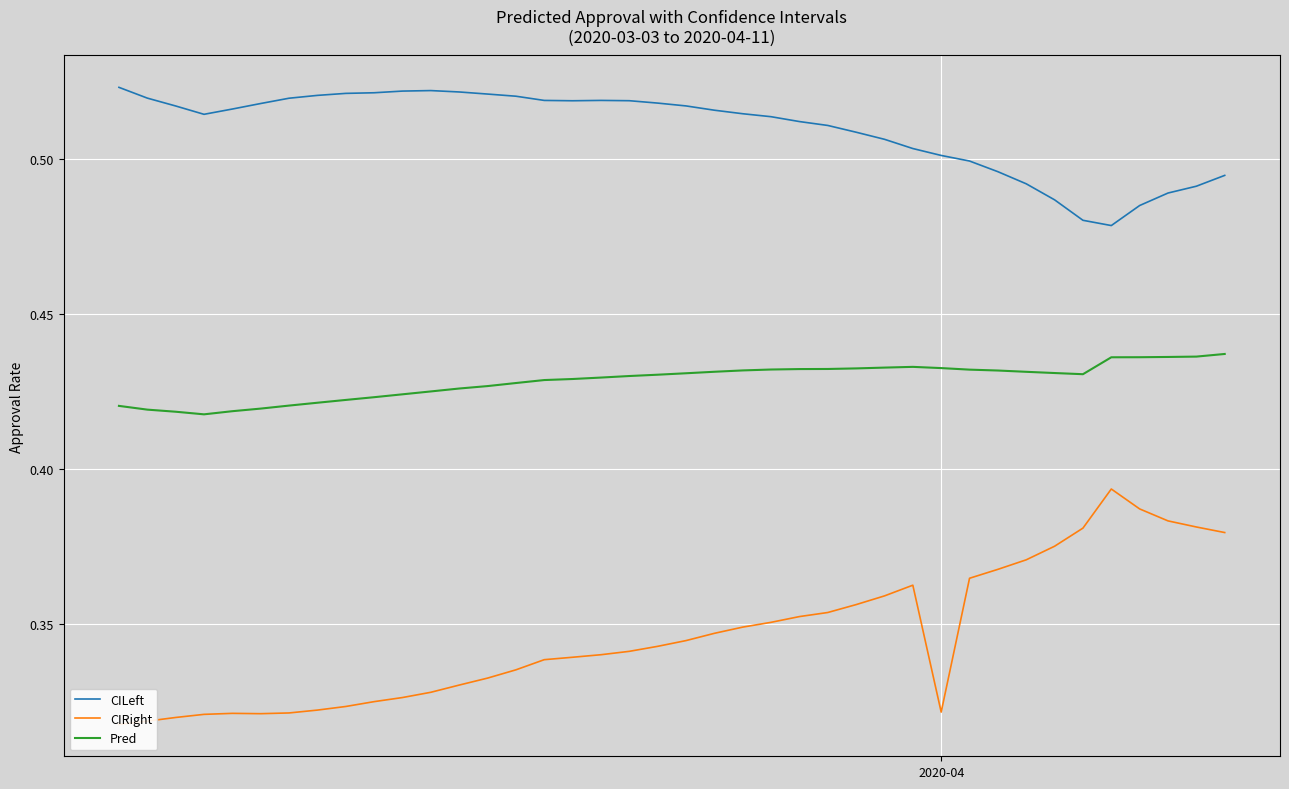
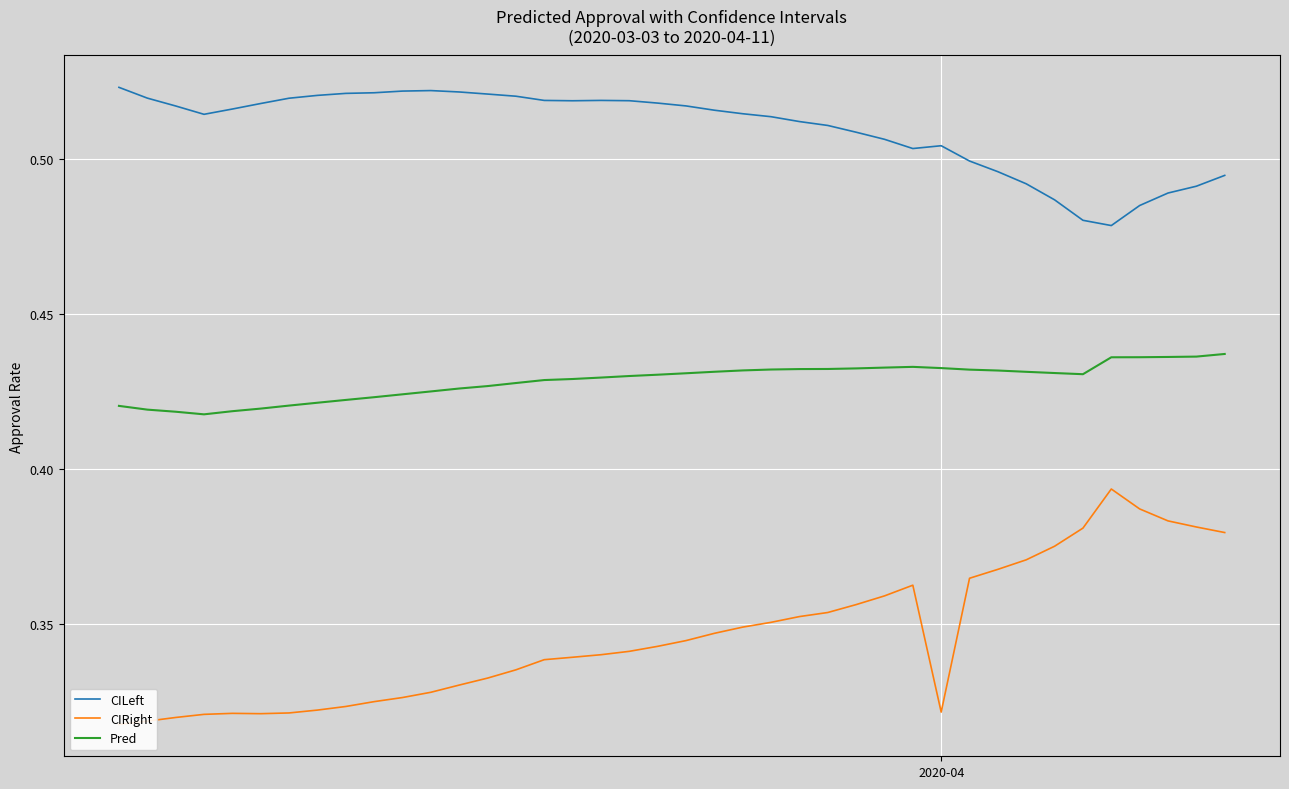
CILeft, 2020-04: 0.501 -> 0.504
